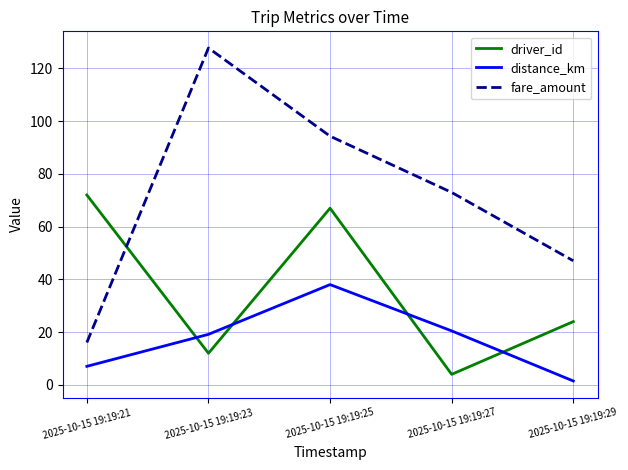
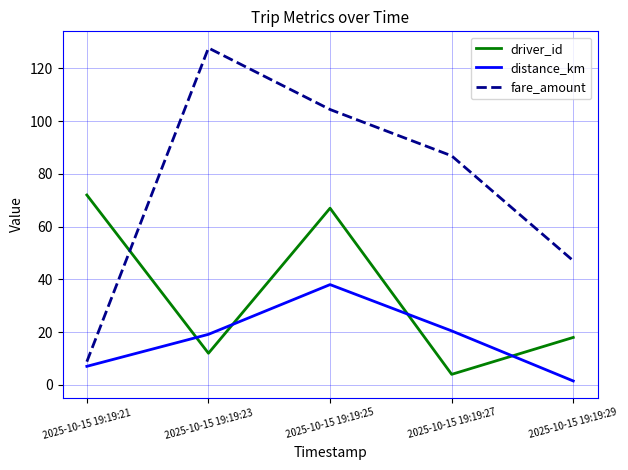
fare_amount, 2025-10-15 19:19:21: 16 -> 9
fare_amount, 2025-10-15 19:19:25: 94 -> 104
fare_amount, 2025-10-15 19:19:27: 73 -> 87
driver_id, 2025-10-15 19:19:29: 24 -> 18
